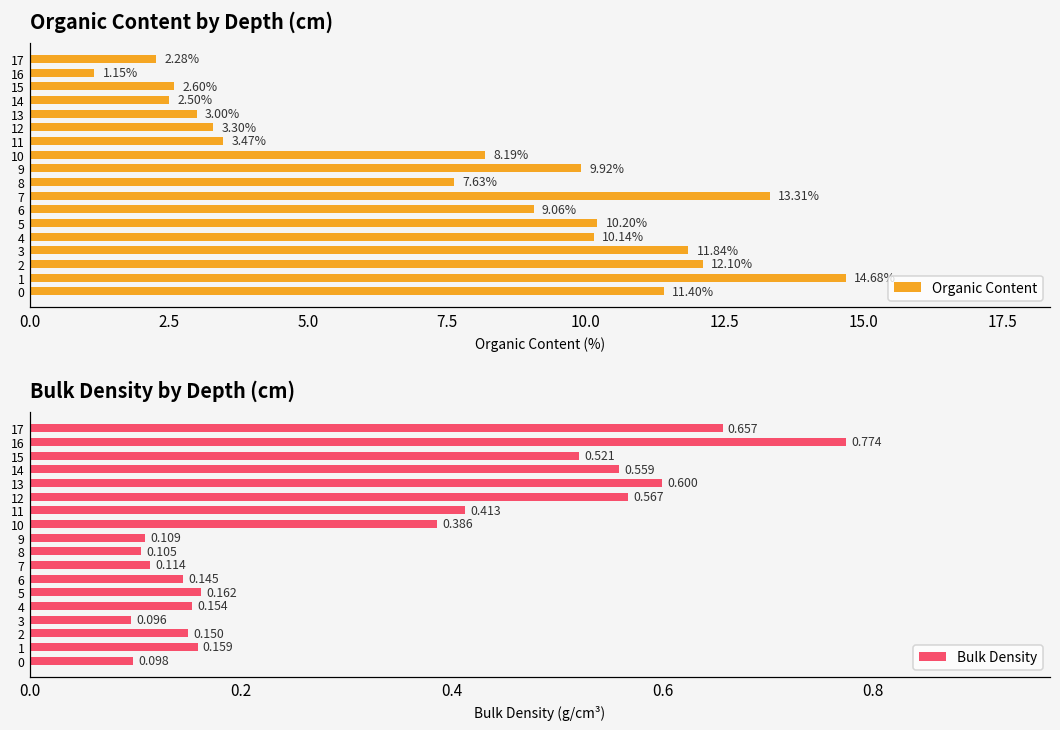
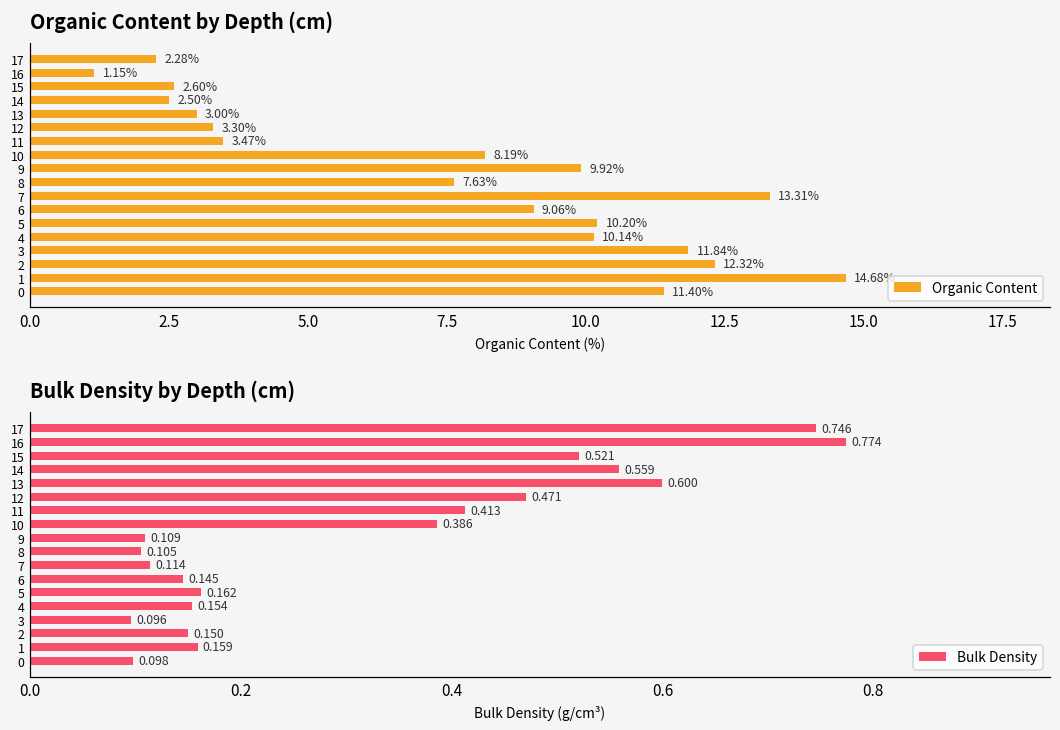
Organic Content by Depth (cm), 2: 12.10% -> 12.32%
Bulk Density by Depth (cm), 17: 0.657 -> 0.746
Bulk Density by Depth (cm), 12: 0.567 -> 0.471
